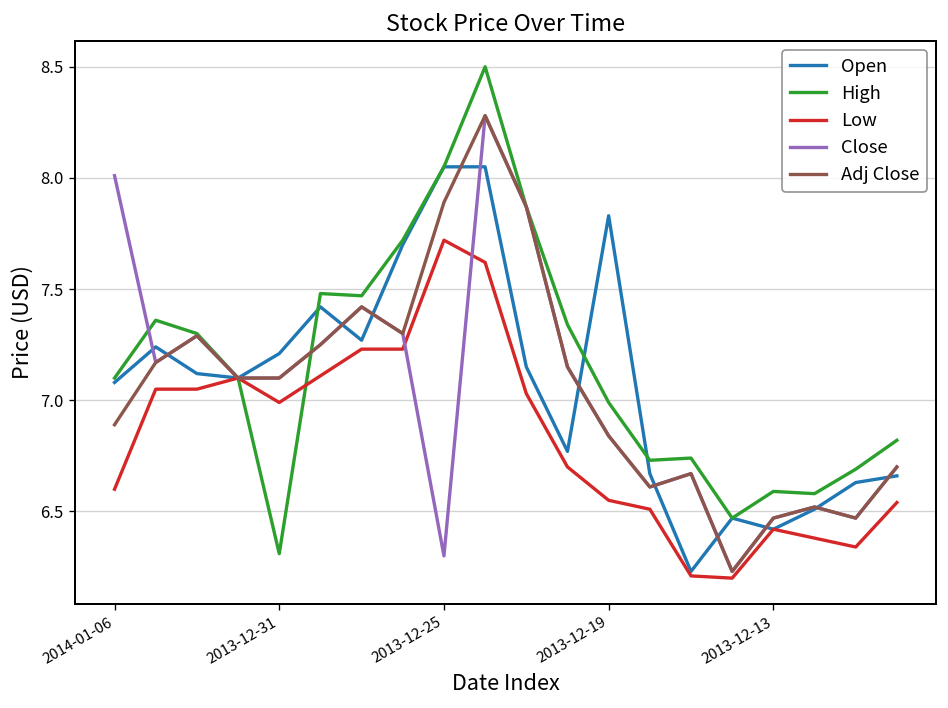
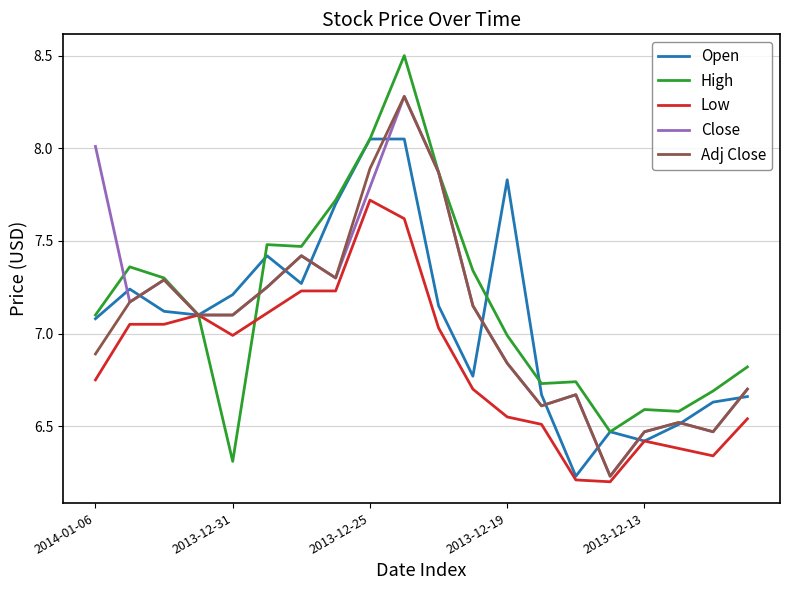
Low, 2014-01-06: 6.60 -> 6.75
Close, 2013-12-25: 6.30 -> 7.79
